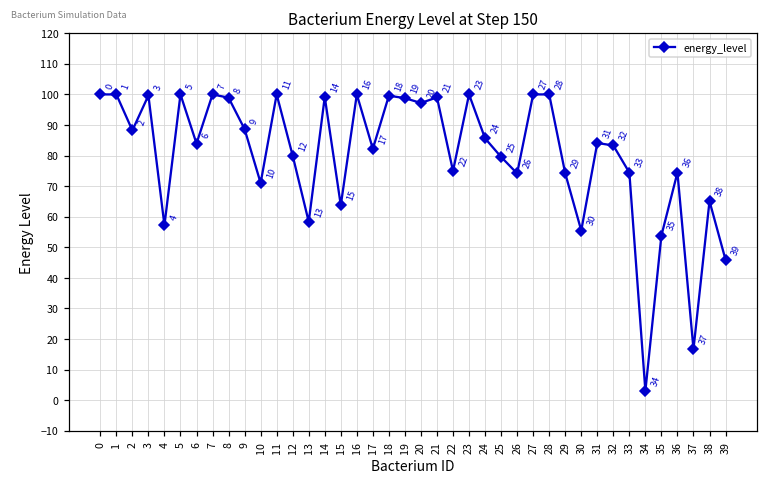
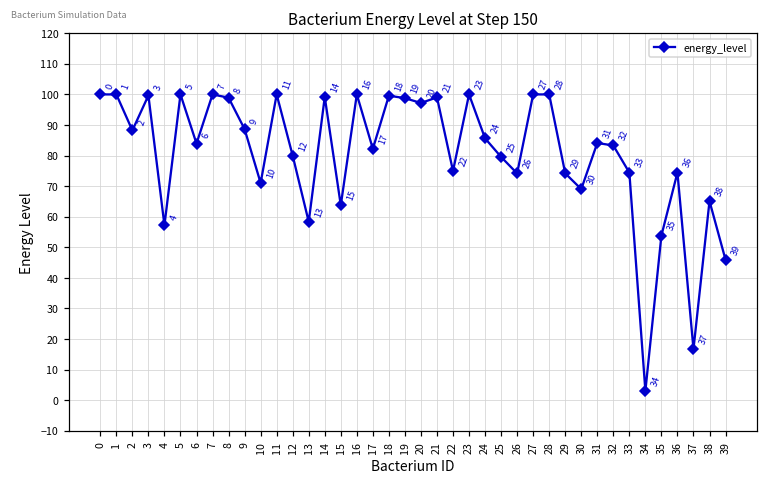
30: 55 -> 69
